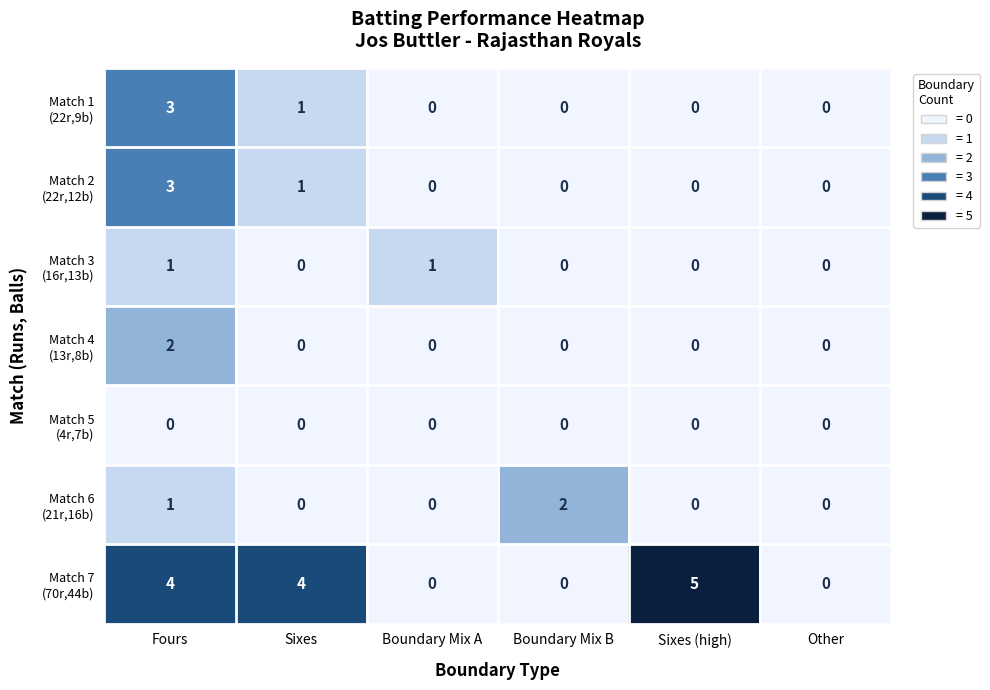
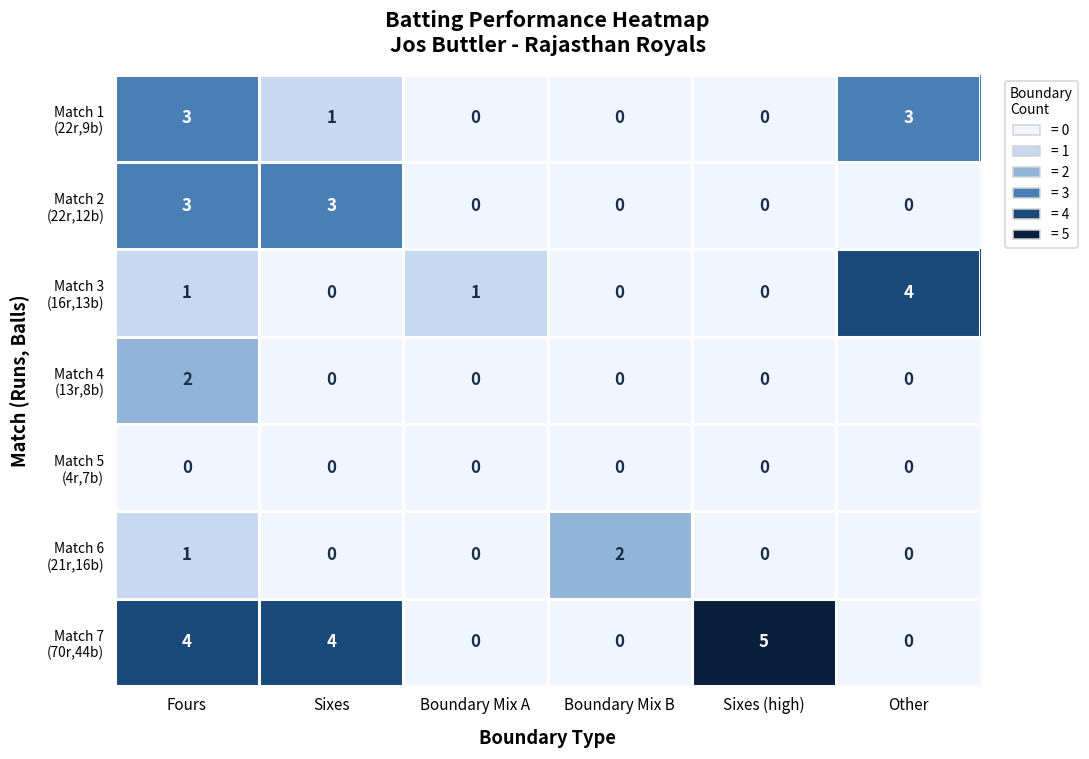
Match 1 (22r,9b), Other: 0 -> 3
Match 2 (22r,12b), Sixes: 1 -> 3
Match 3 (16r,13b), Other: 0 -> 4
